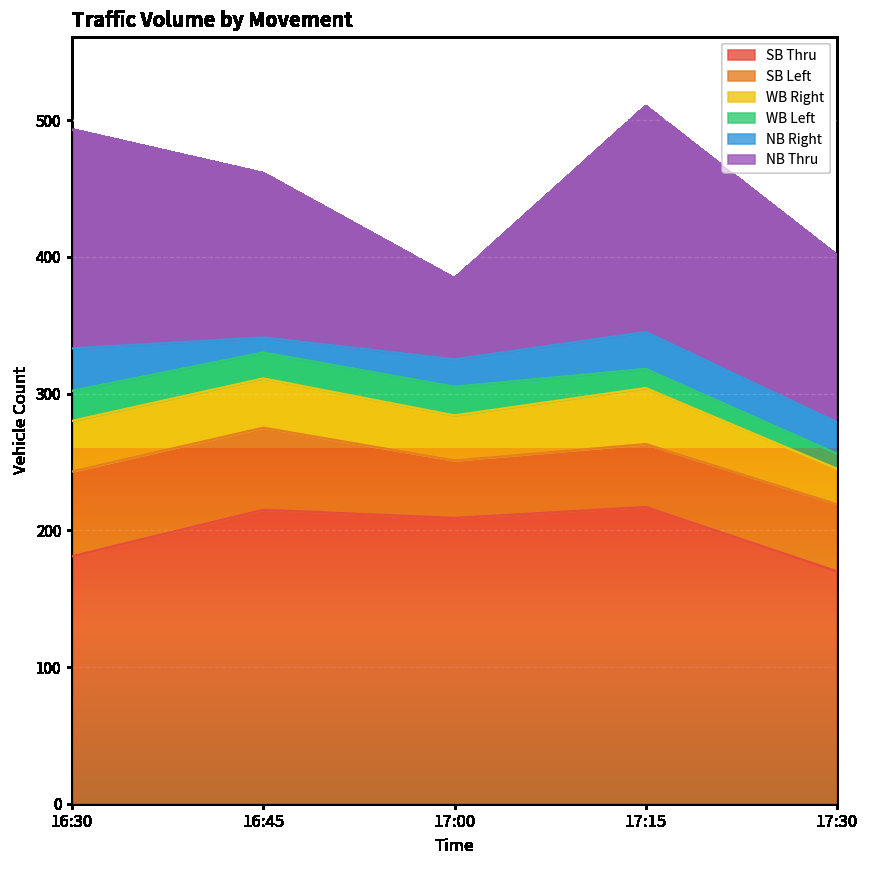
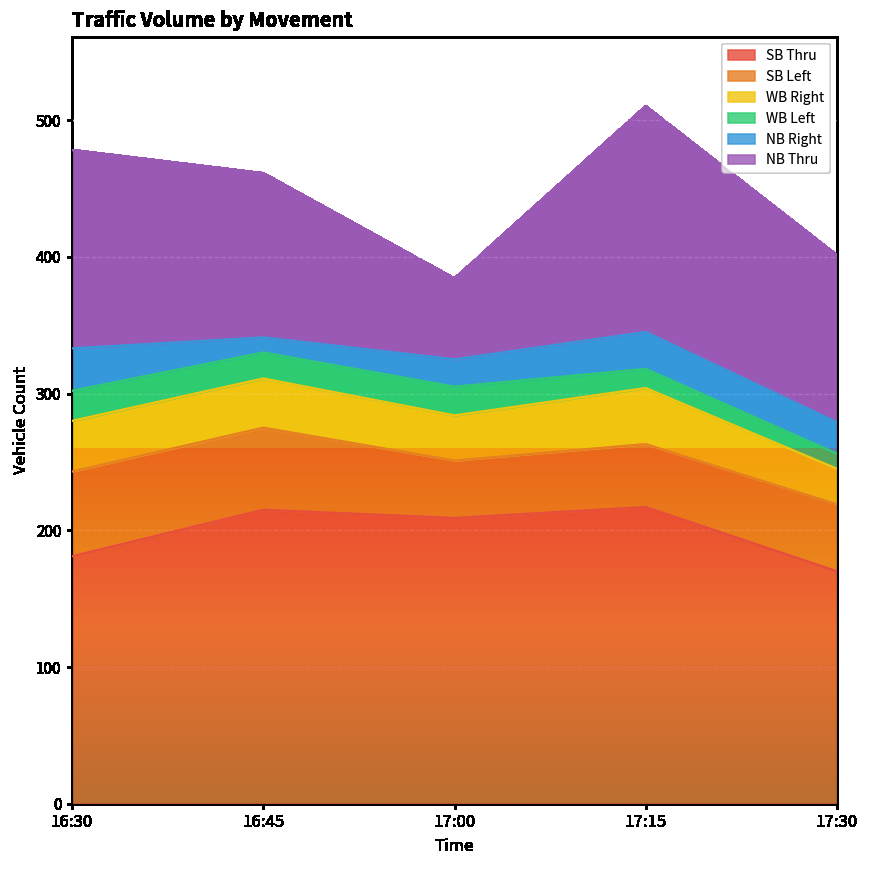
NB Thru, 16:30: 160 -> 145
